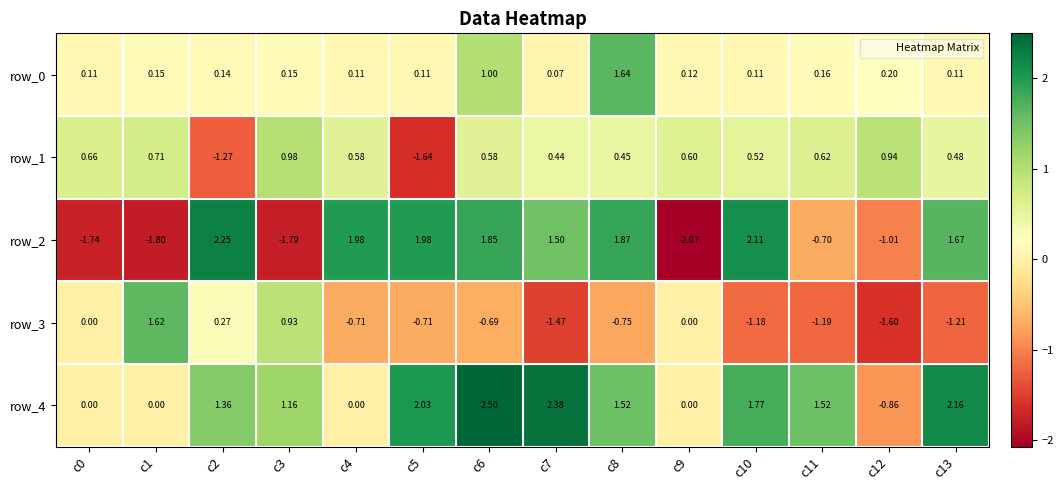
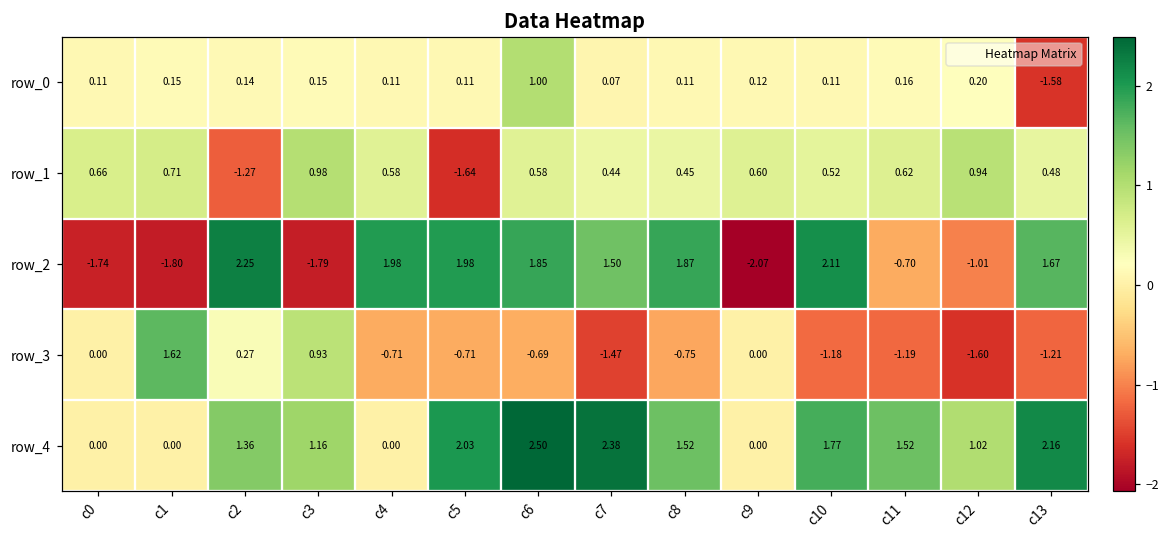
row_0, c8: 1.64 -> 0.11
row_0, c13: 0.11 -> -1.58
row_4, c12: -0.86 -> 1.02
